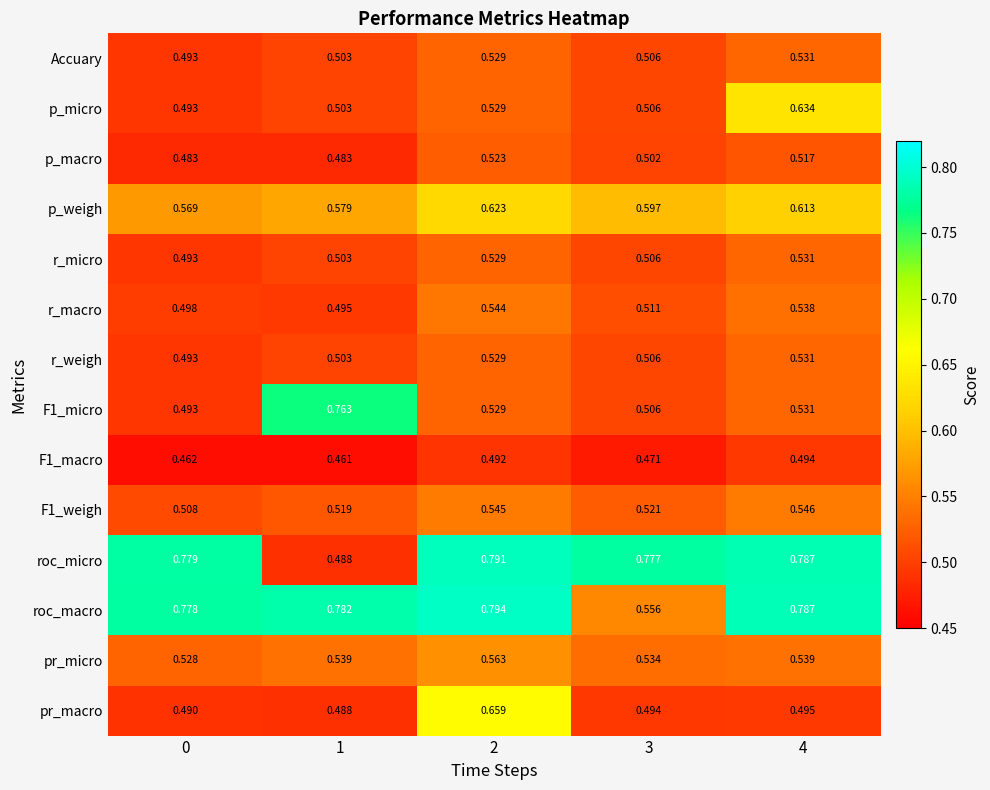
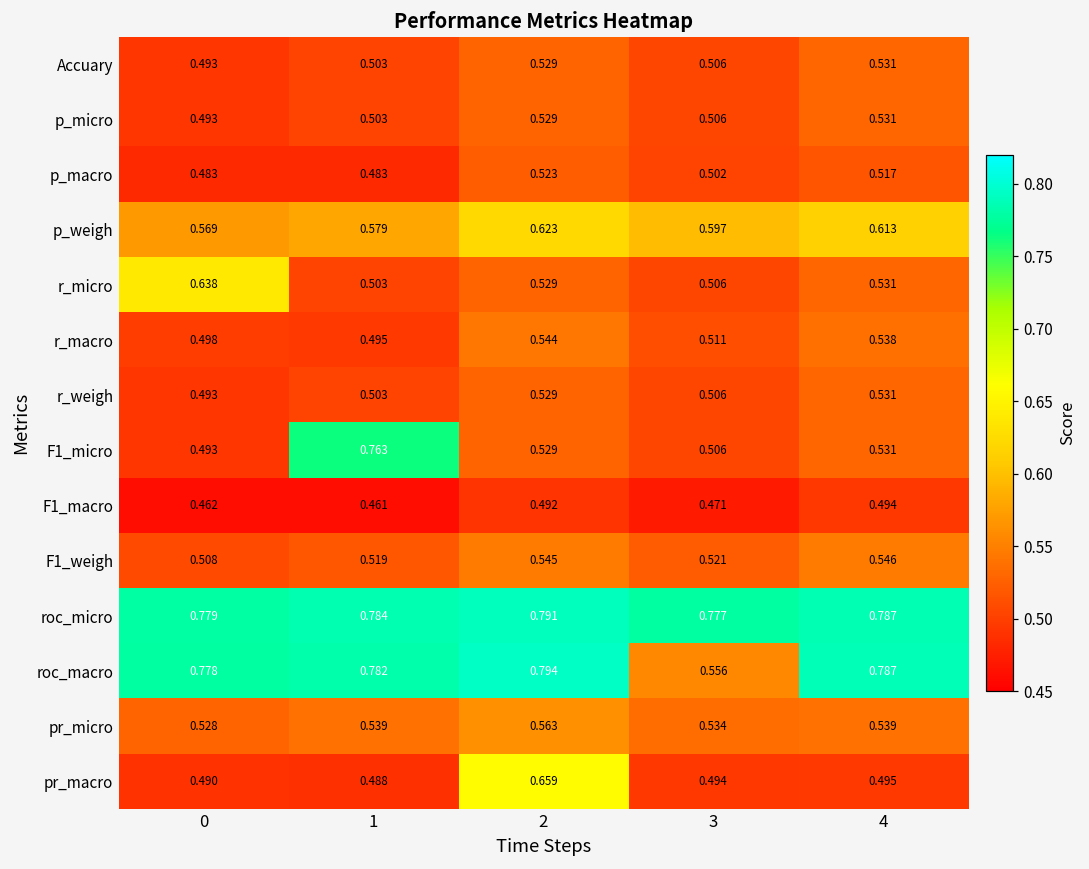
p_micro, 4: 0.634 -> 0.531
r_micro, 0: 0.493 -> 0.638
roc_micro, 1: 0.488 -> 0.784
